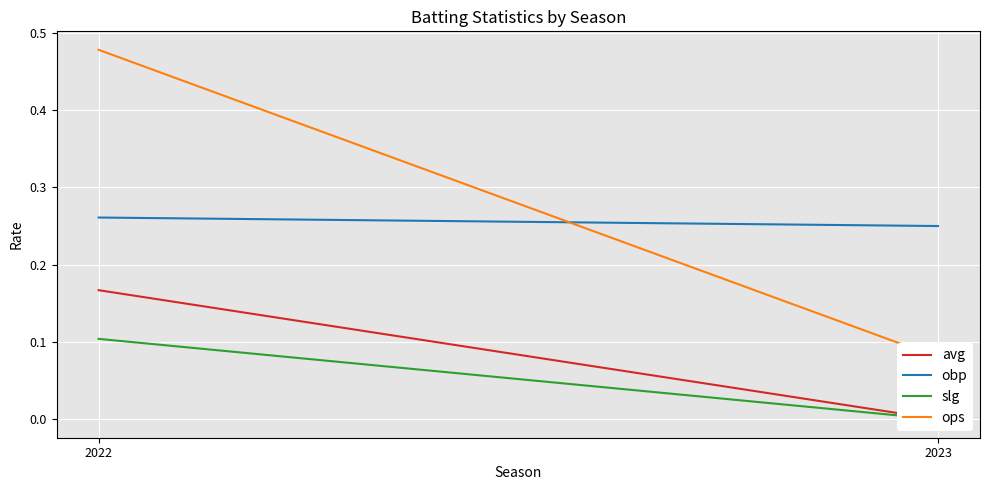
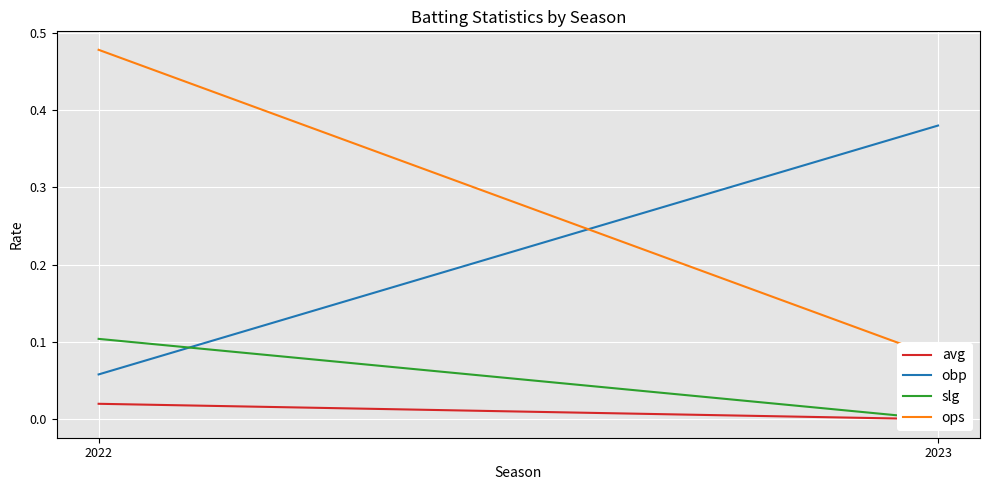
avg, 2022: 0.17 -> 0.02
obp, 2022: 0.26 -> 0.06
obp, 2023: 0.25 -> 0.38
